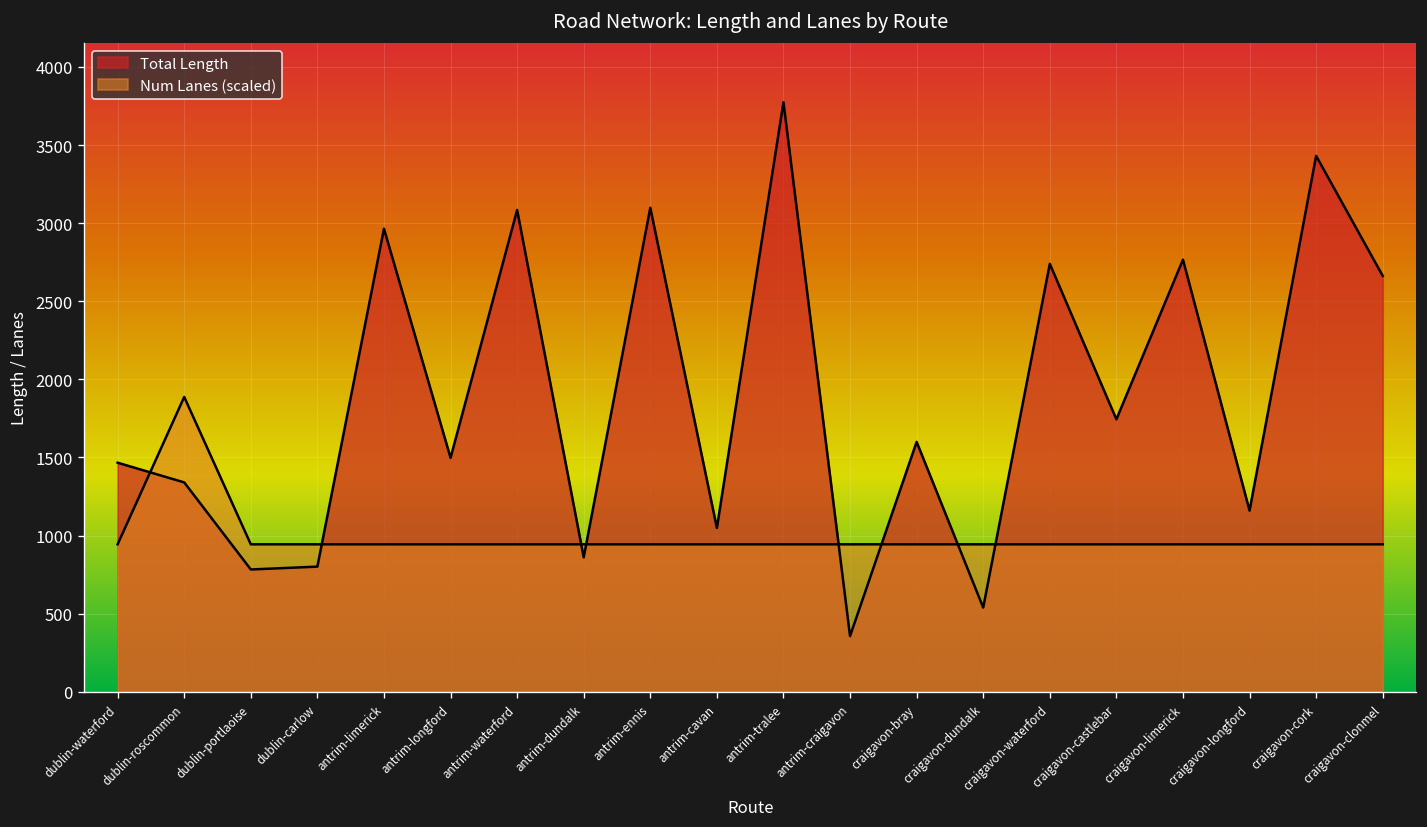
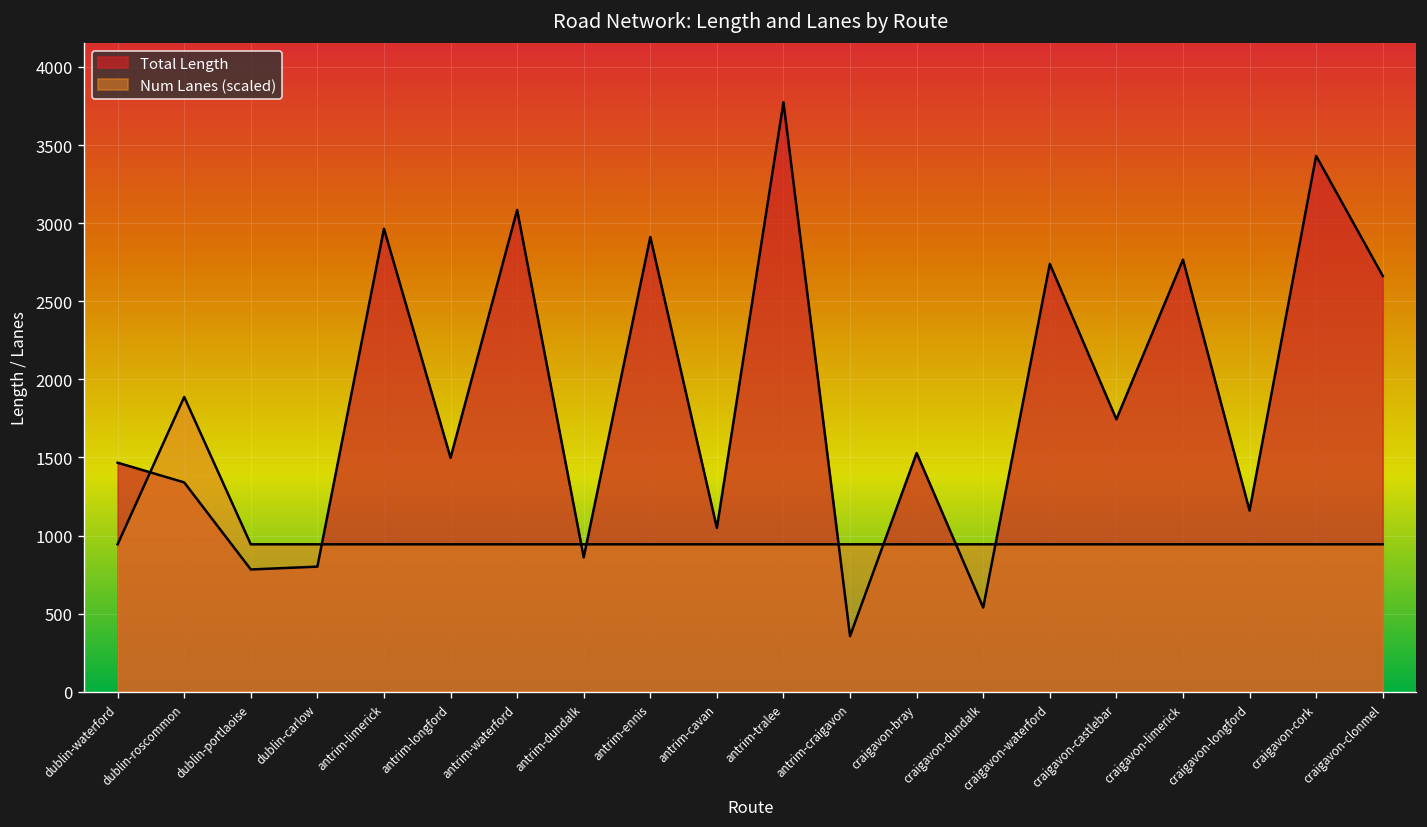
Total Length, antrim-ennis: 3100 -> 2910
Total Length, craigavon-bray: 1600 -> 1530
